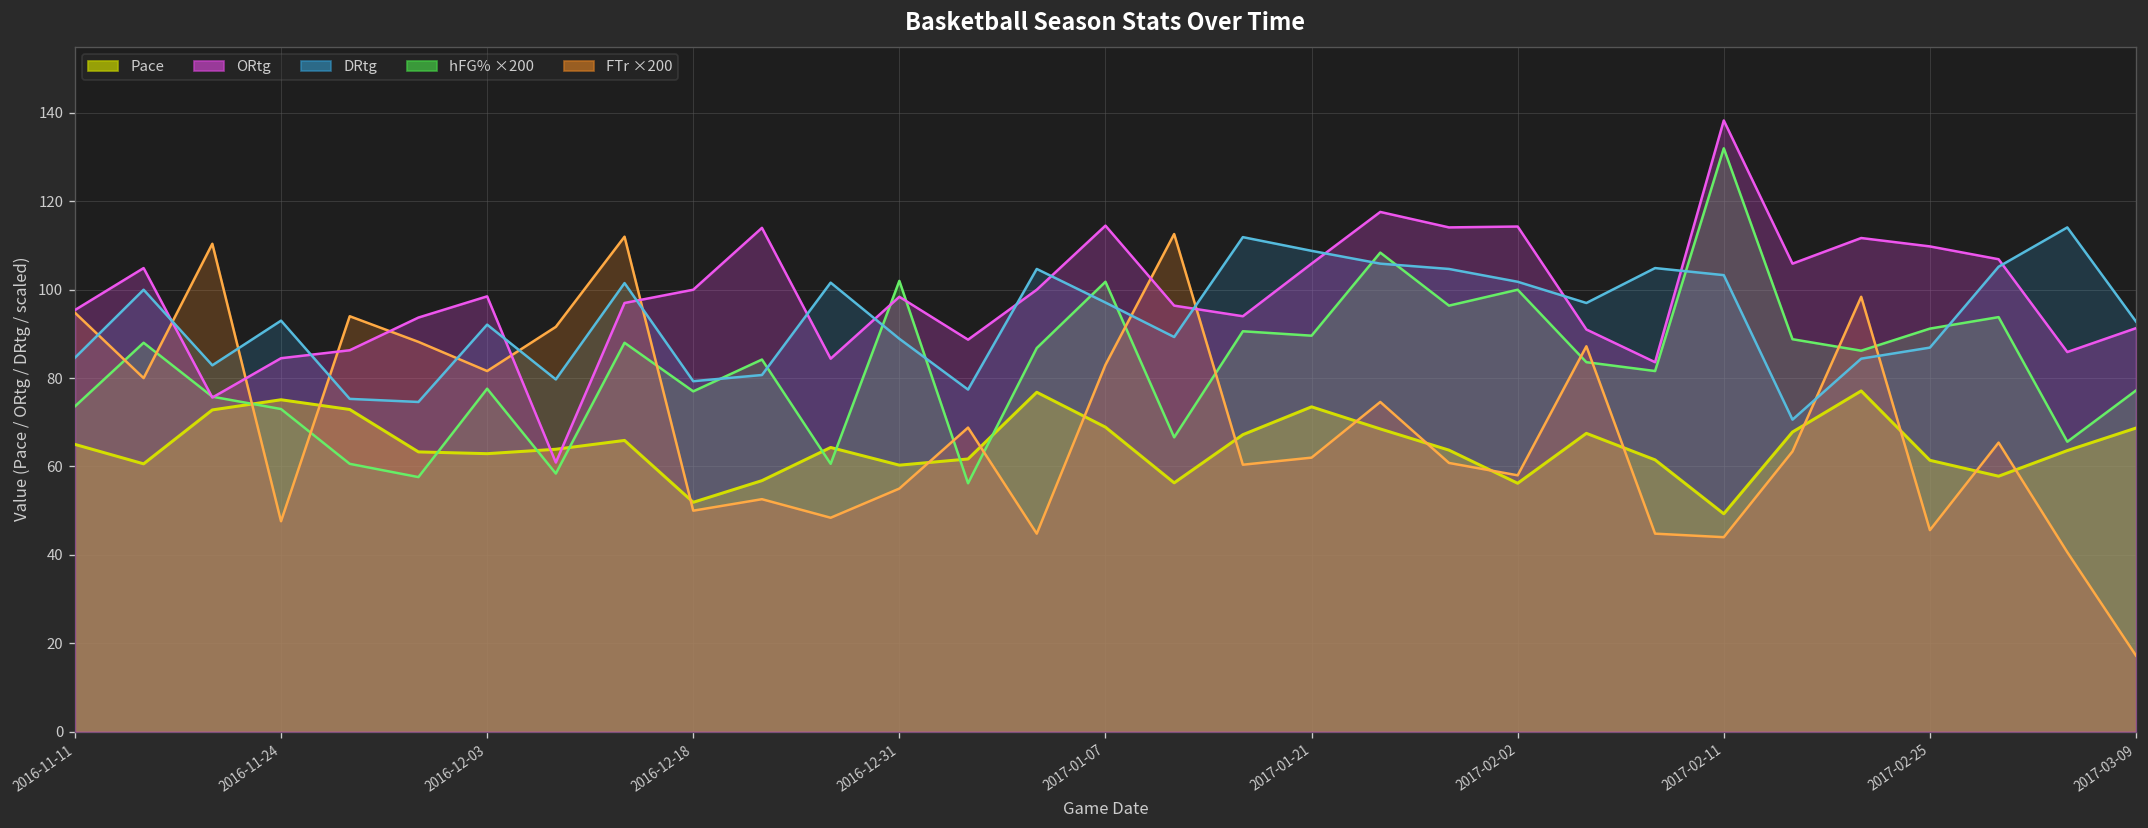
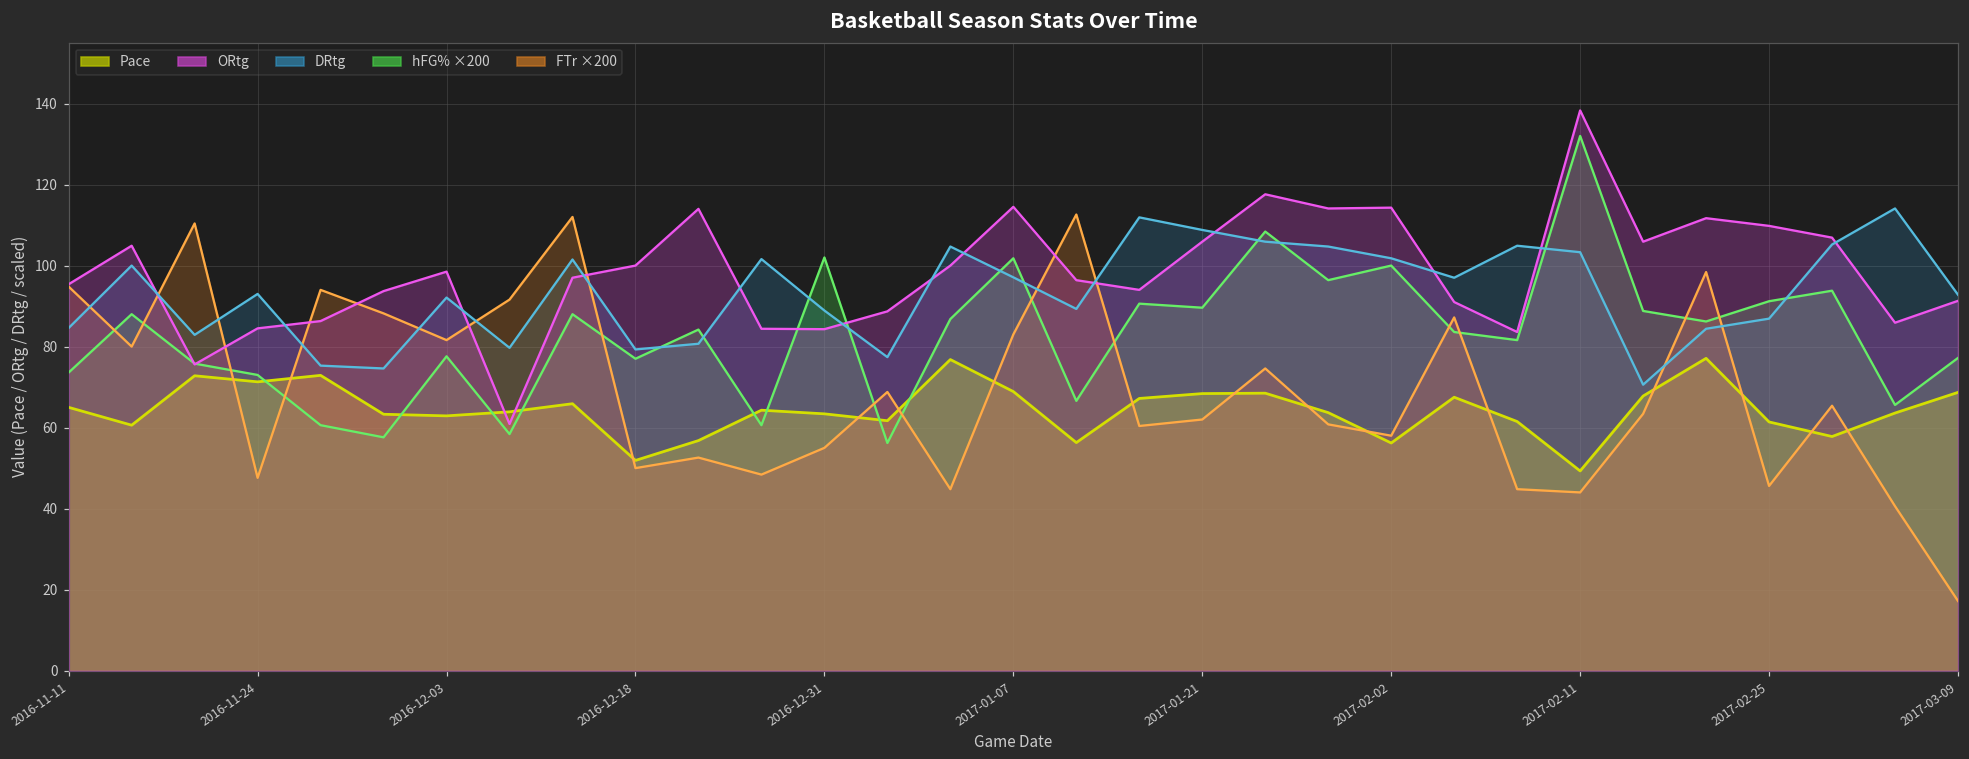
Pace, 2016-11-24: 75 -> 71
Pace, 2016-12-31: 60 -> 63
ORtg, 2016-12-31: 98 -> 84
Pace, 2017-01-21: 74 -> 68
